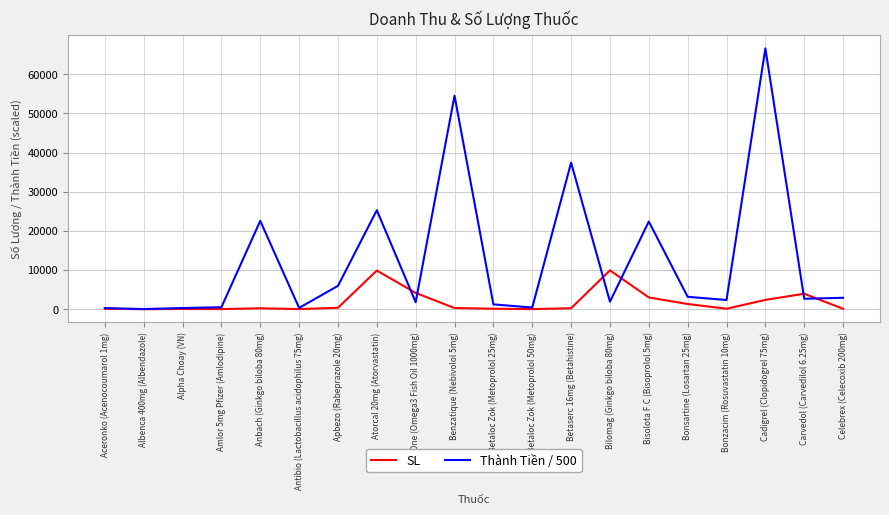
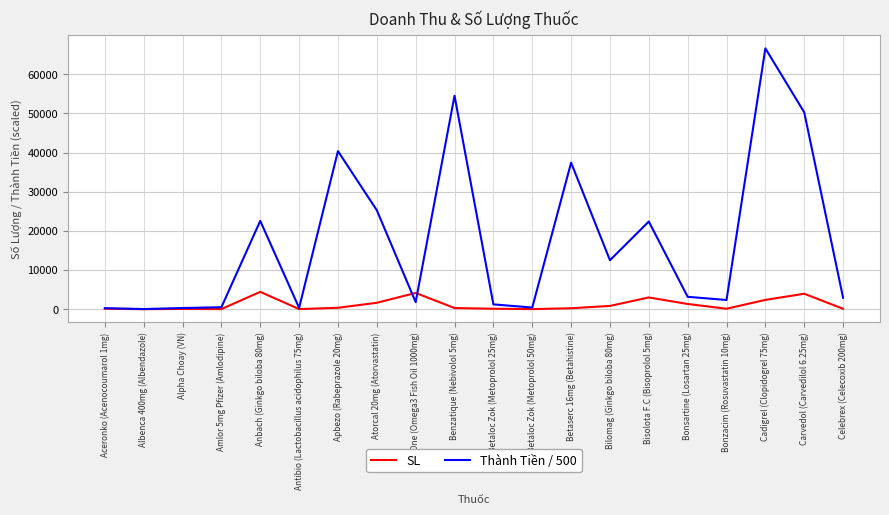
SL, Anbach (Ginkgo biloba 80mg): 0 -> 4000
Thành Tiền / 500, Apbezo (Rabeprazole 20mg): 6000 -> 40000
SL, Atorcal 20mg (Atorvastatin): 10000 -> 2000
SL, Bilomag (Ginkgo biloba 80mg): 10000 -> 1000
Thành Tiền / 500, Bilomag (Ginkgo biloba 80mg): 2000 -> 13000
Thành Tiền / 500, Carvedol (Carvedilol 6.25mg): 3000 -> 50000
